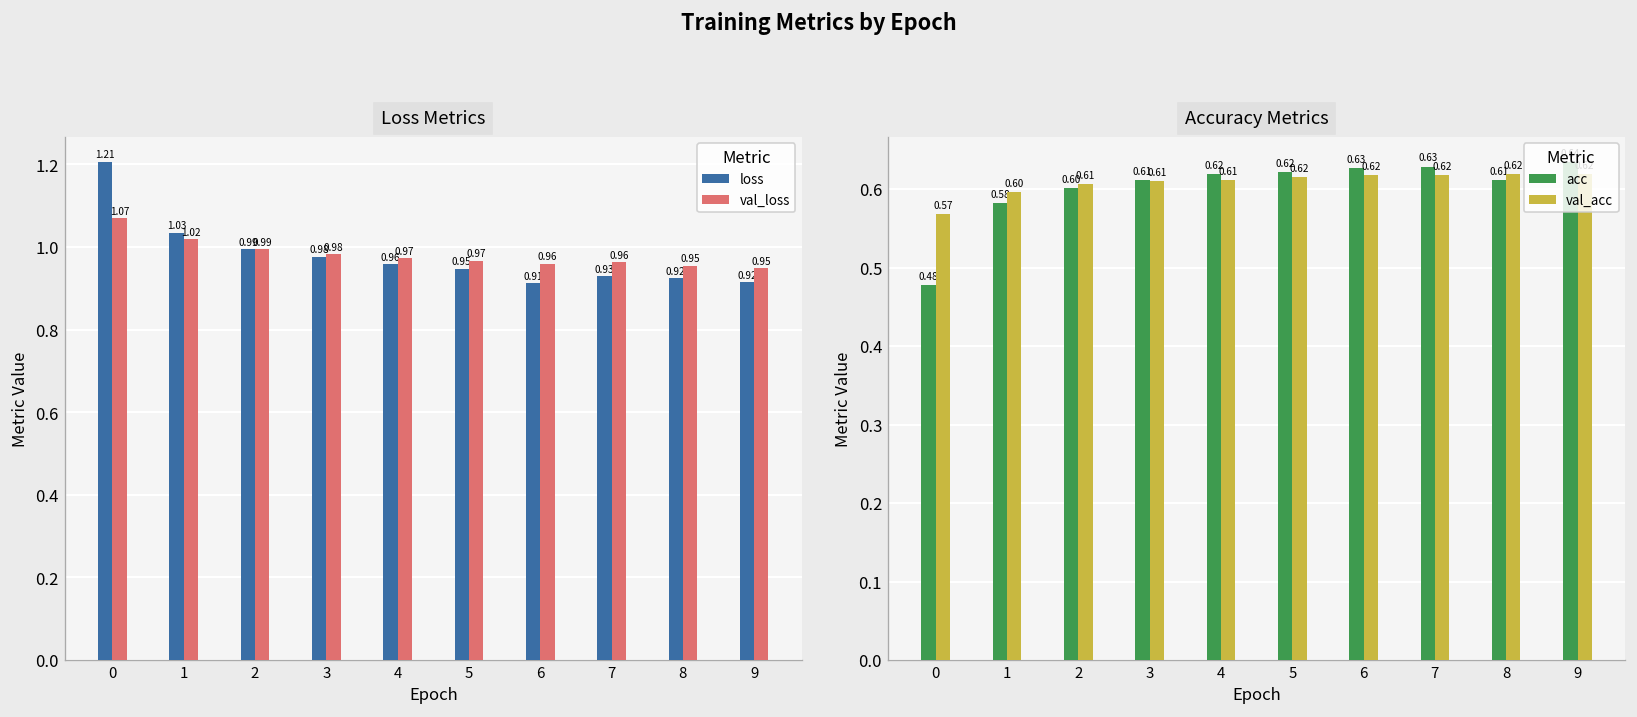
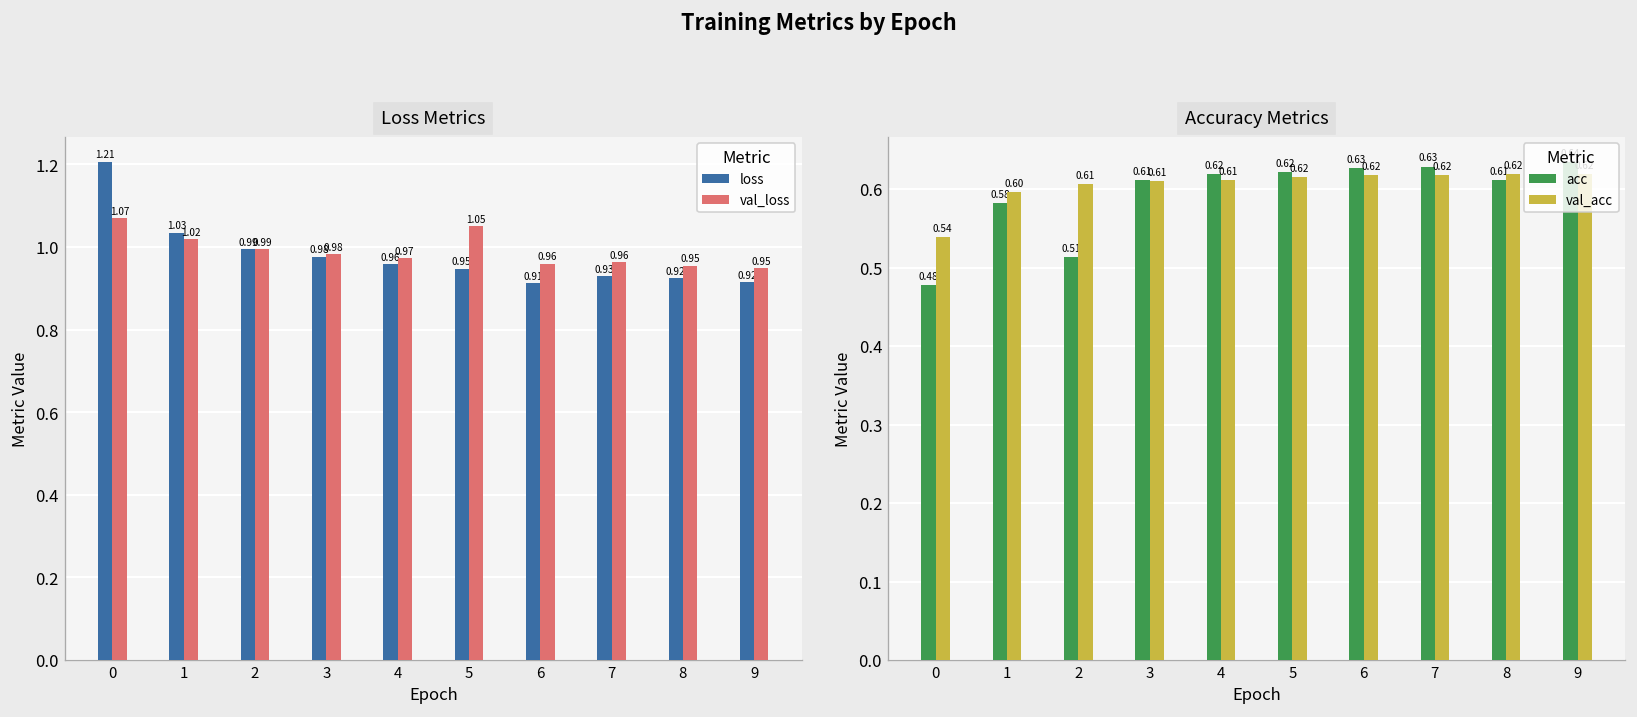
Loss Metrics, val_loss, 5: 0.97 -> 1.05
Accuracy Metrics, val_acc, 0: 0.57 -> 0.54
Accuracy Metrics, acc, 2: 0.60 -> 0.51
